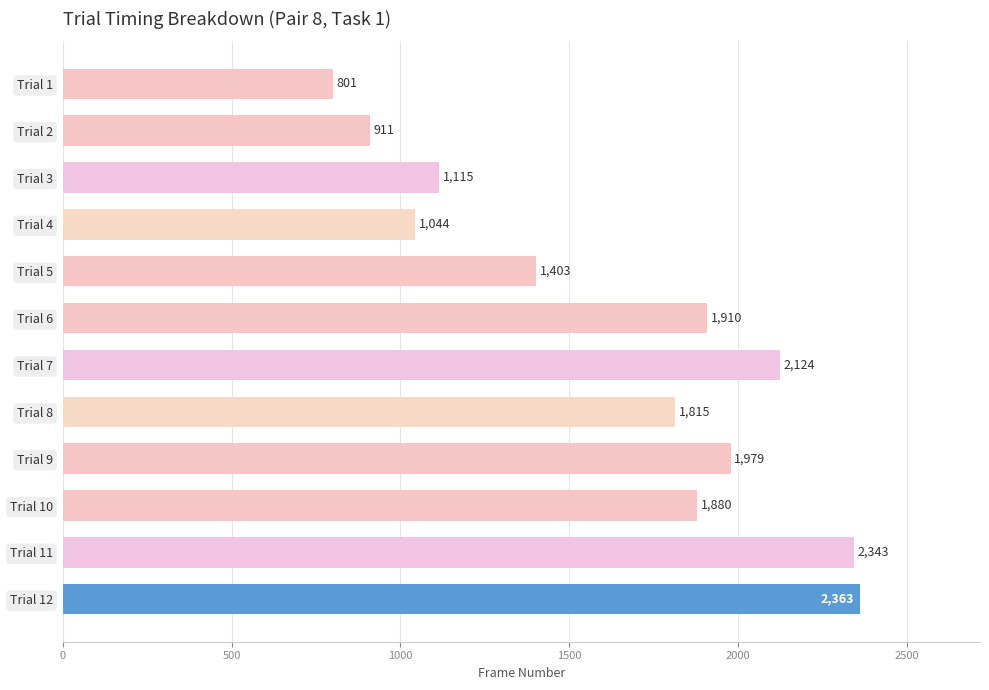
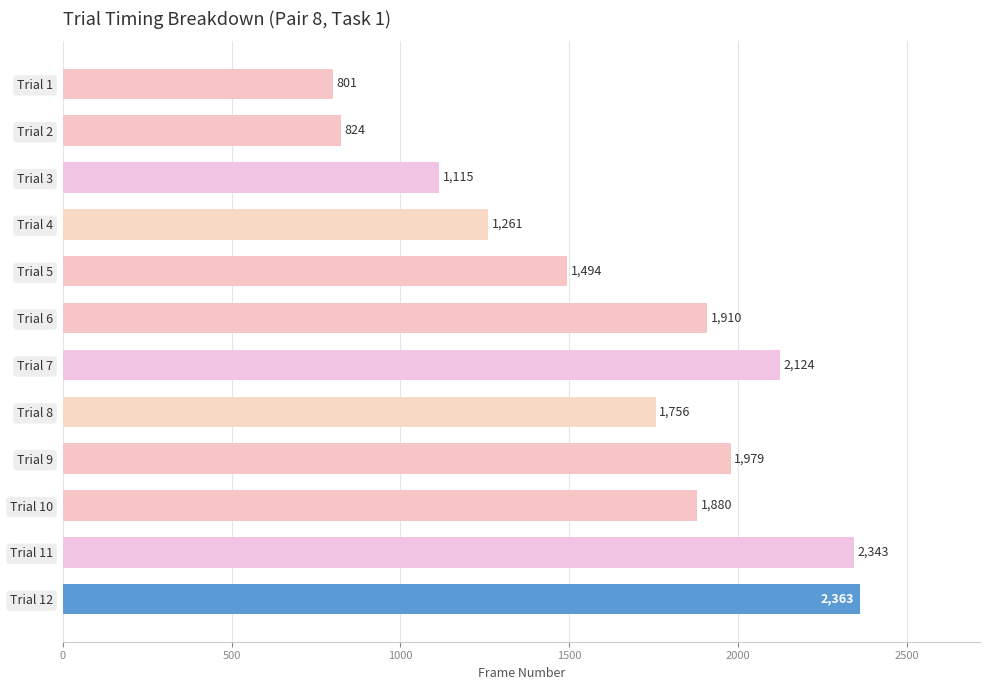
Trial 2: 911 -> 824
Trial 4: 1,044 -> 1,261
Trial 5: 1,403 -> 1,494
Trial 8: 1,815 -> 1,756
